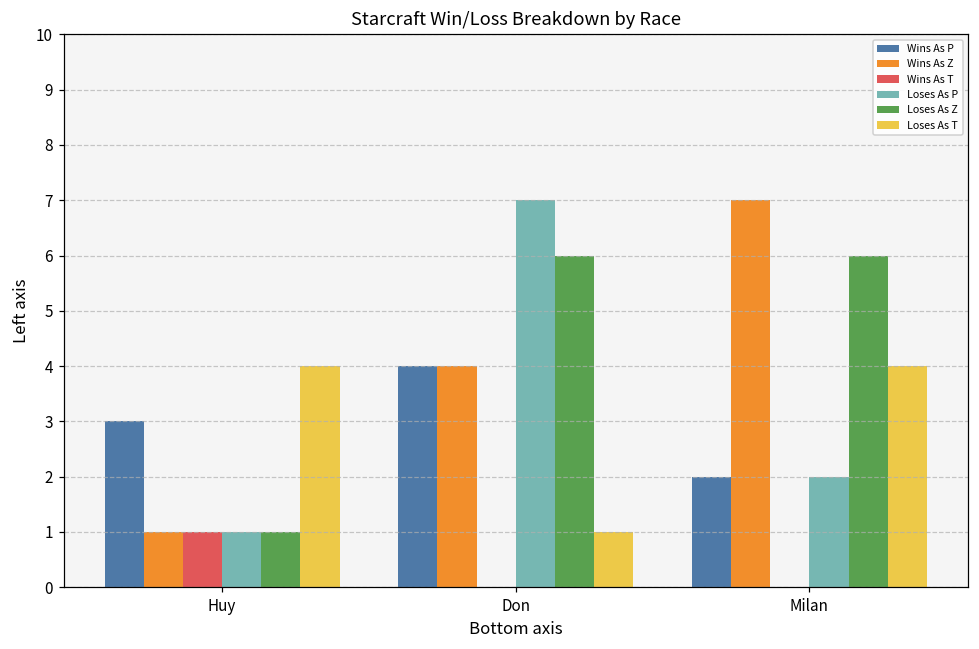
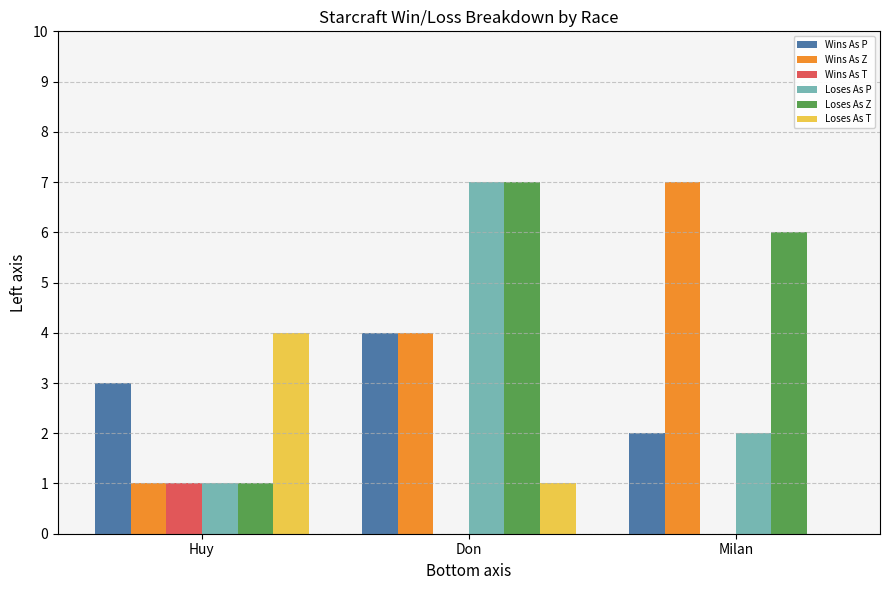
Loses As Z, Don: 6 -> 7
Loses As T, Milan: 4 -> 0
